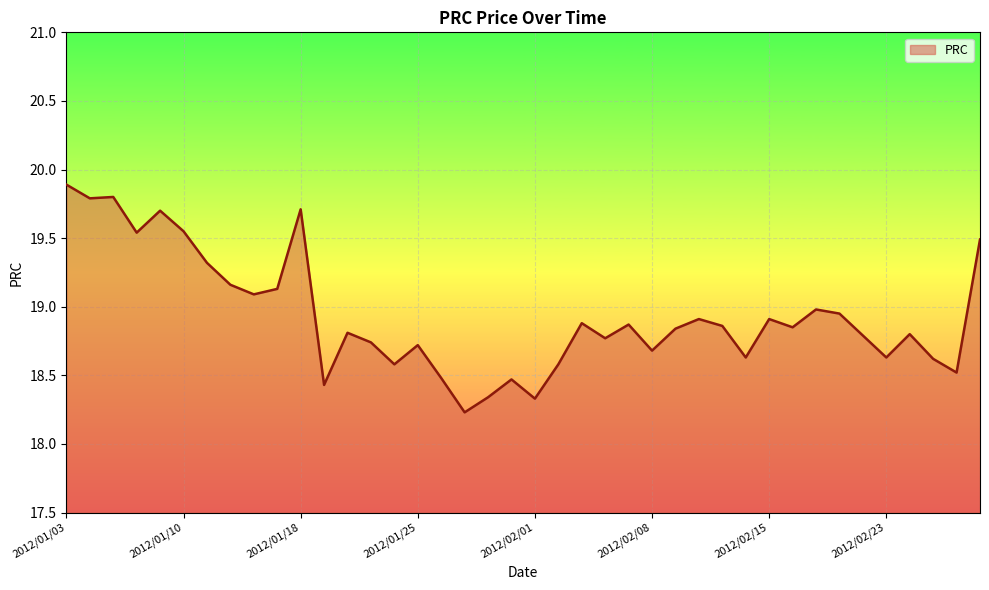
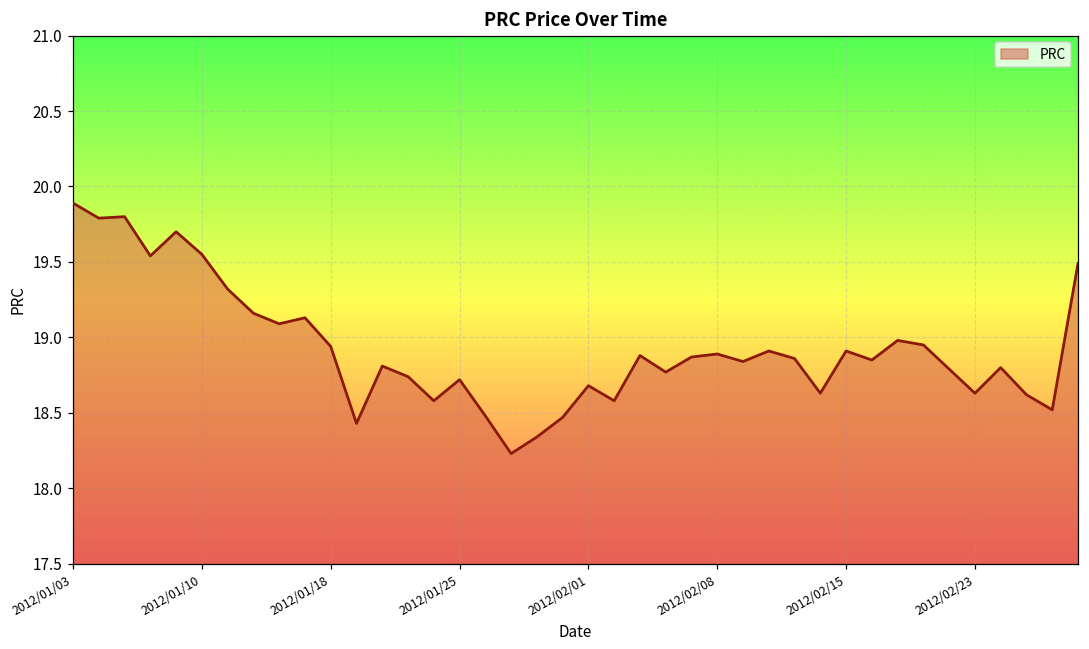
2012/01/18: 19.71 -> 18.94
2012/02/01: 18.33 -> 18.68
2012/02/08: 18.68 -> 18.89
